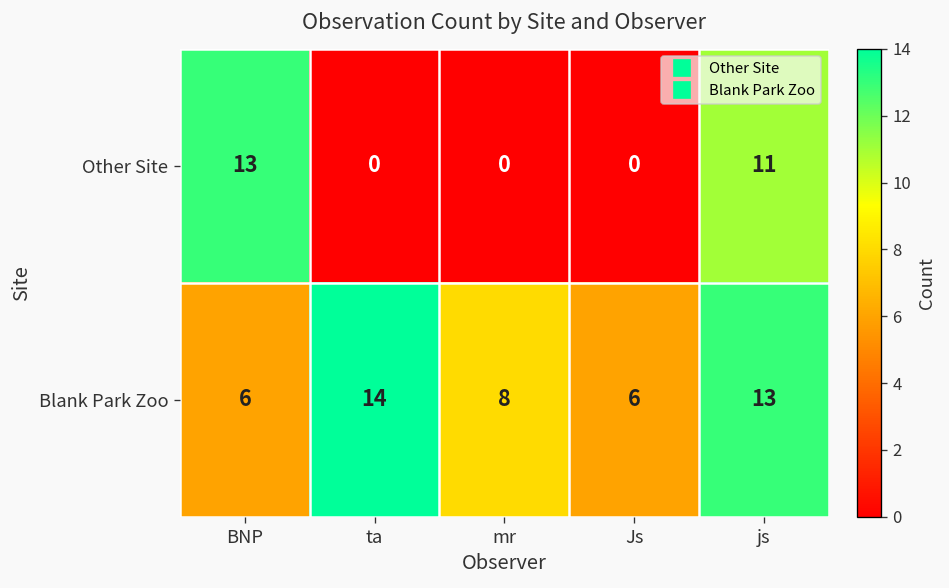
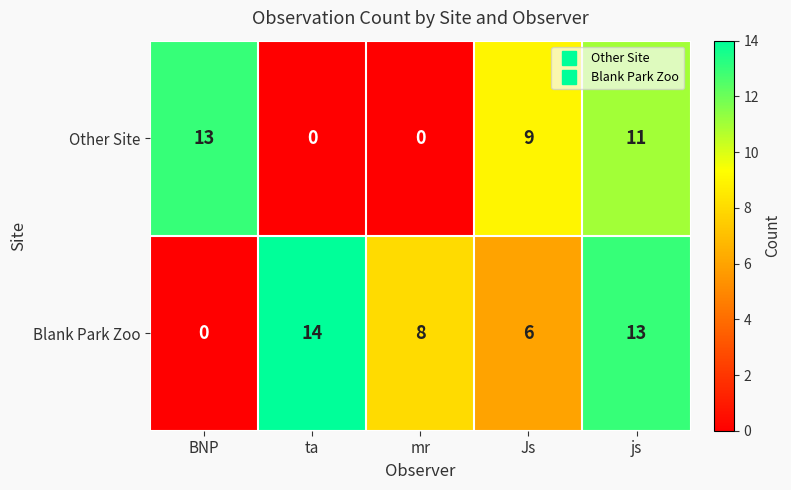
Other Site, Js: 0 -> 9
Blank Park Zoo, BNP: 6 -> 0
